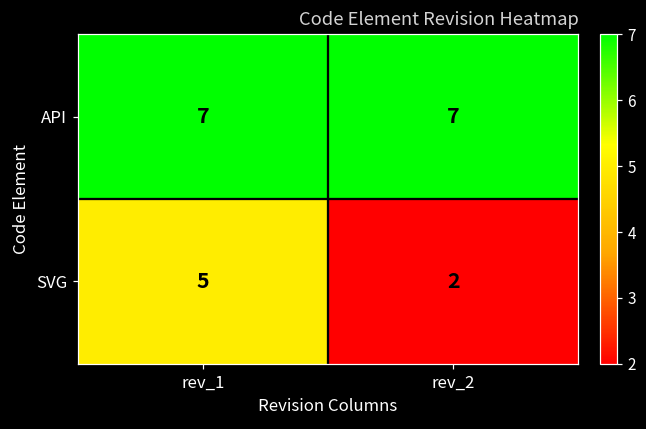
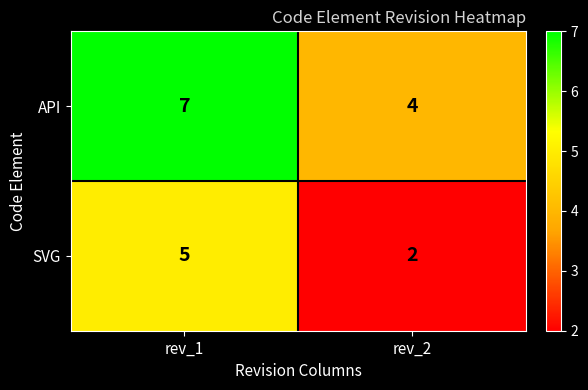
API, rev_2: 7 -> 4
